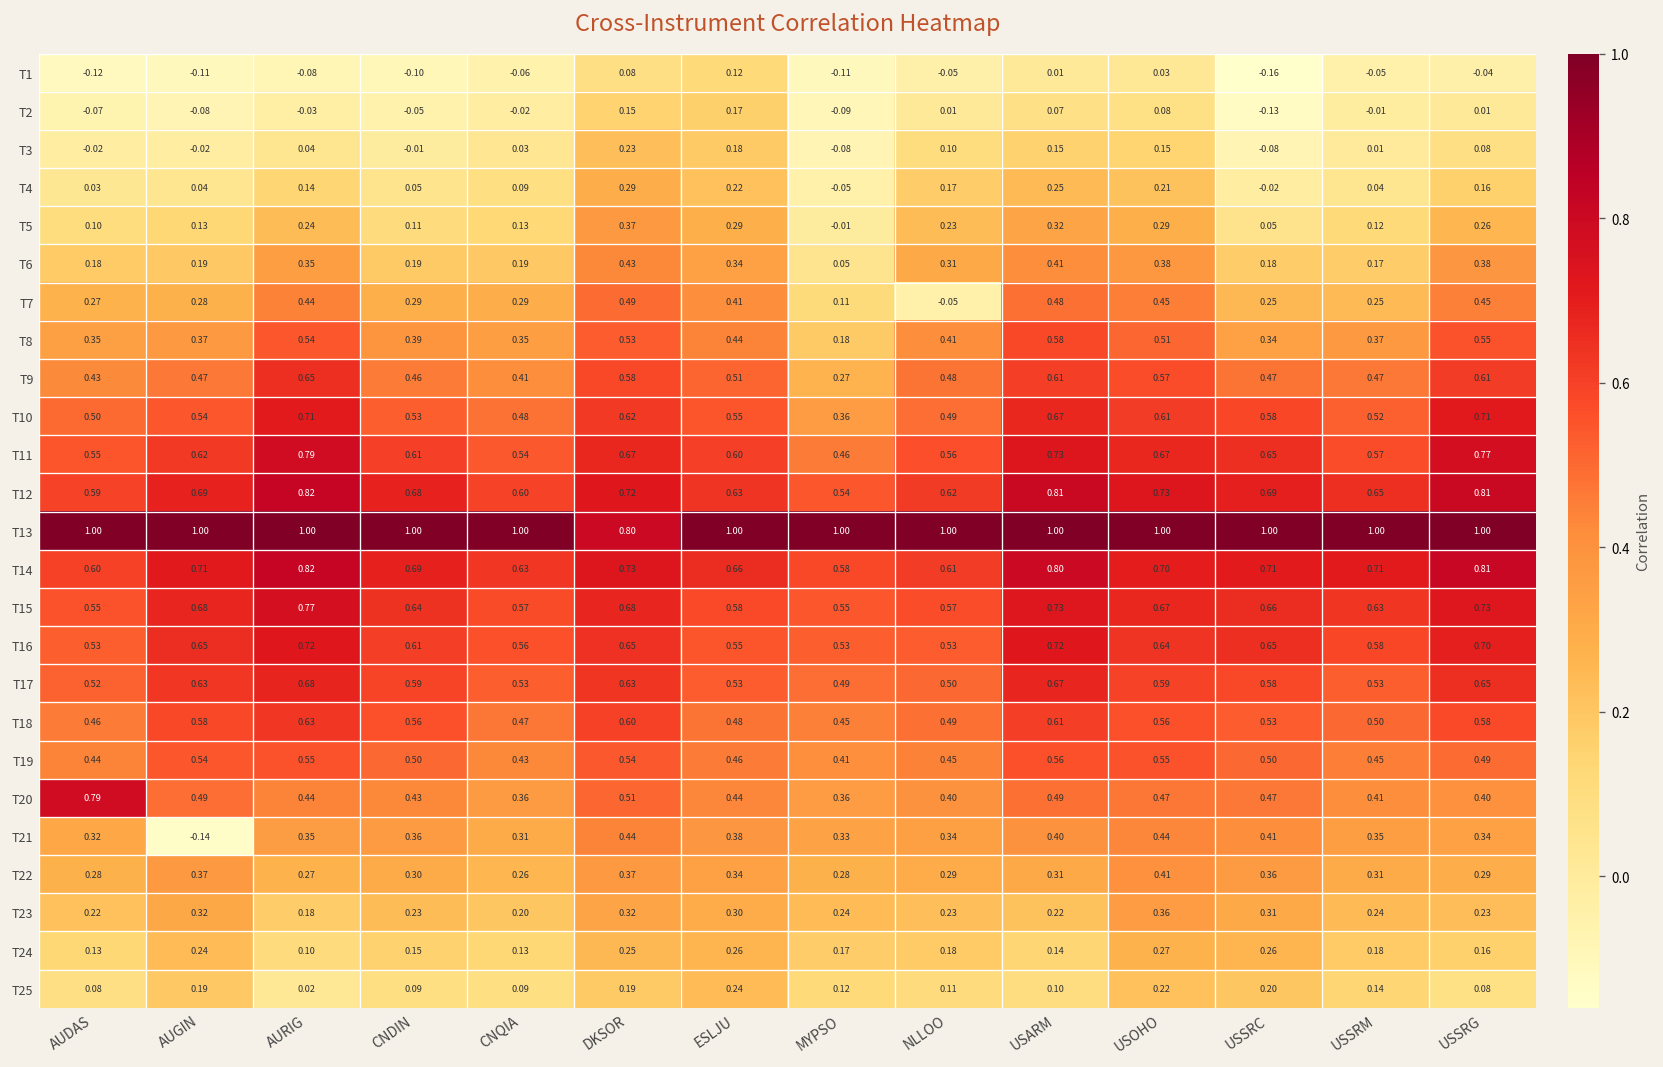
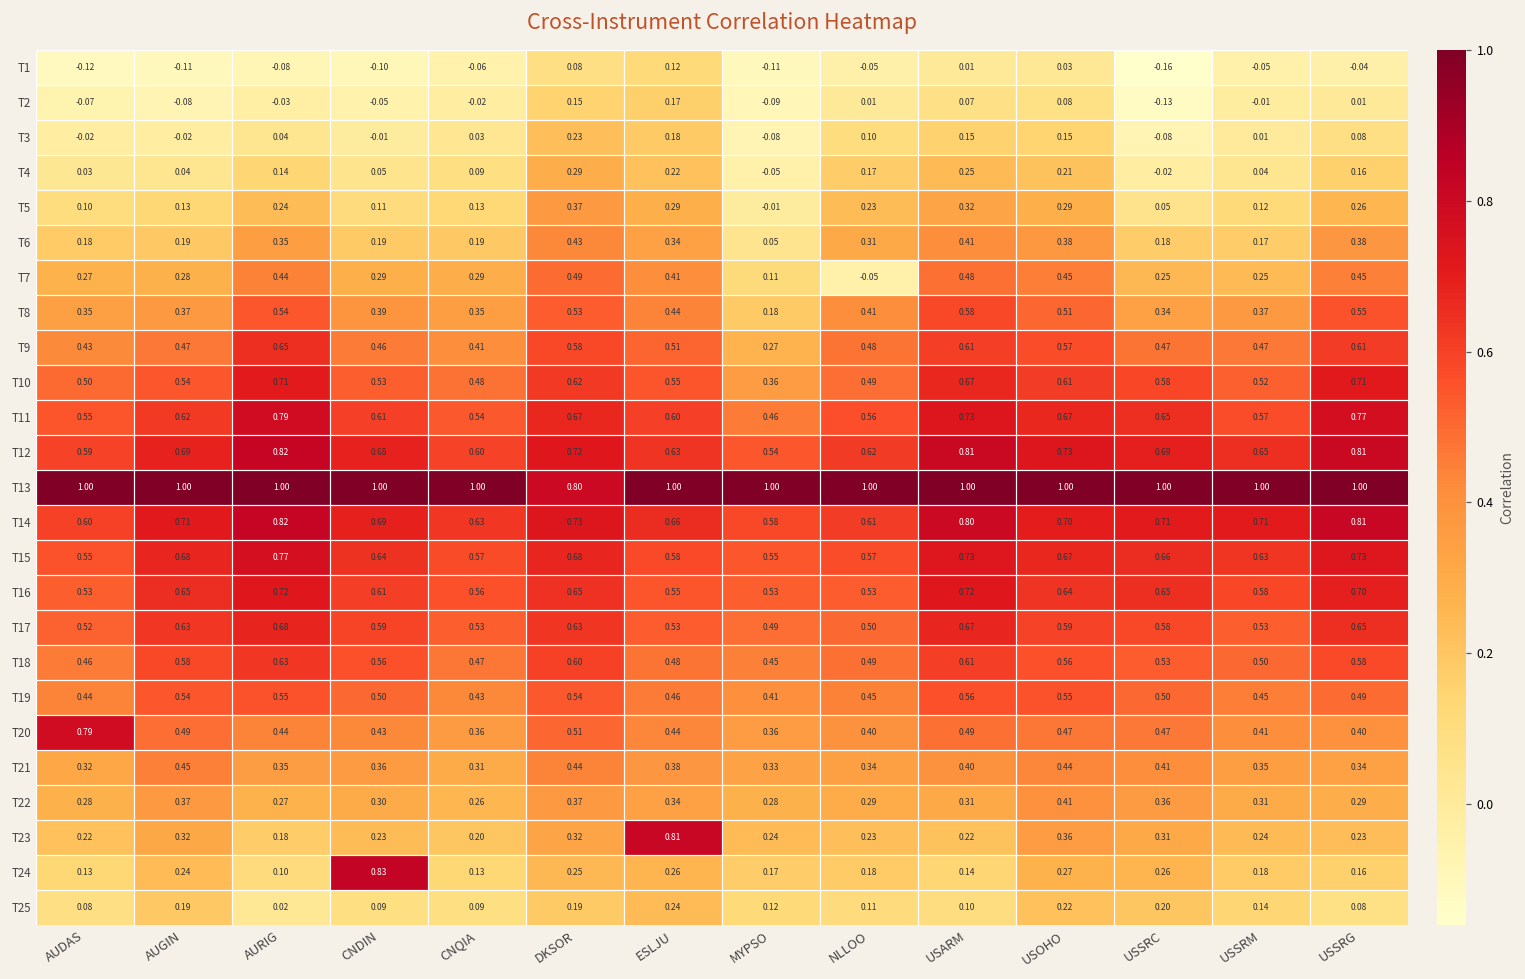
T21, AUGIN: -0.14 -> 0.45
T23, ESLJU: 0.30 -> 0.81
T24, CNDIN: 0.15 -> 0.83
